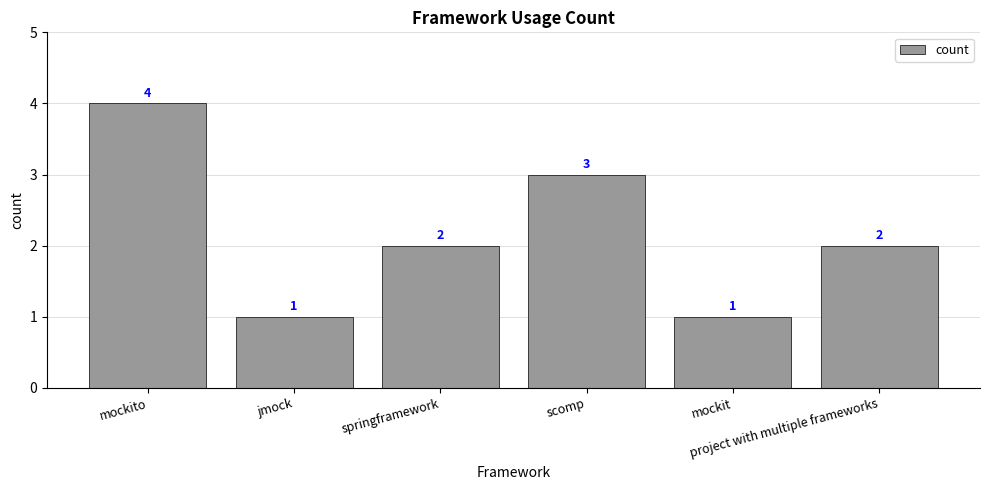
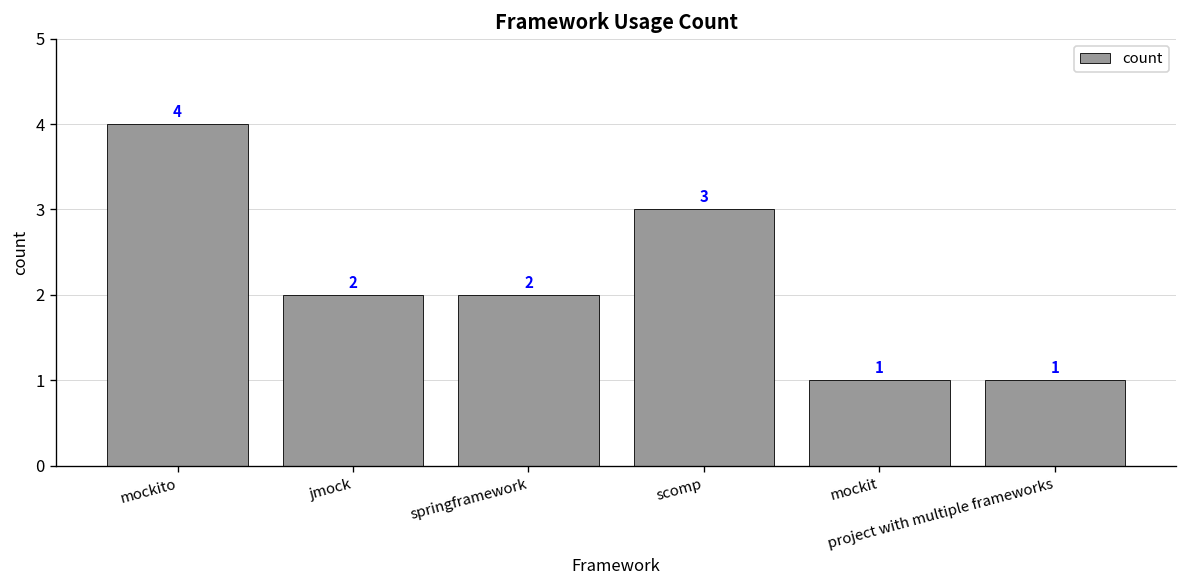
jmock: 1 -> 2
project with multiple frameworks: 2 -> 1
